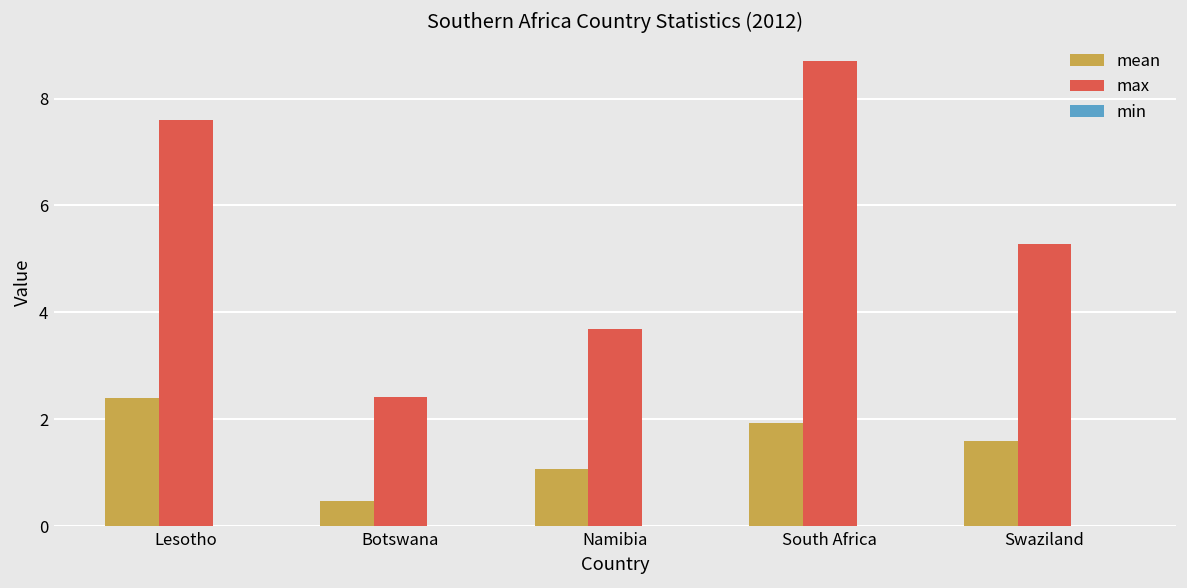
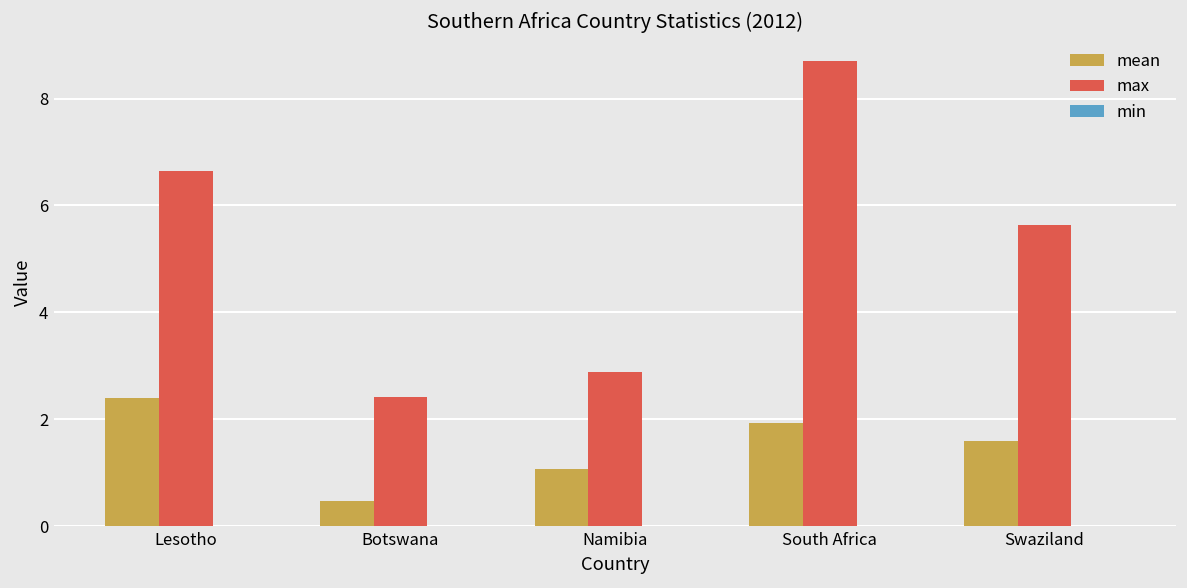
max, Lesotho: 7.6 -> 6.7
max, Namibia: 3.7 -> 2.9
max, Swaziland: 5.3 -> 5.6
